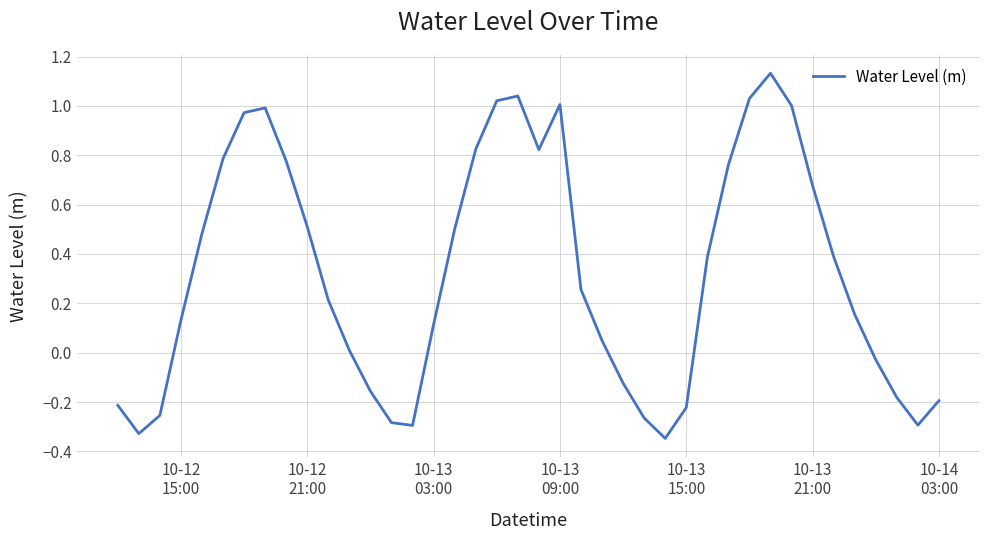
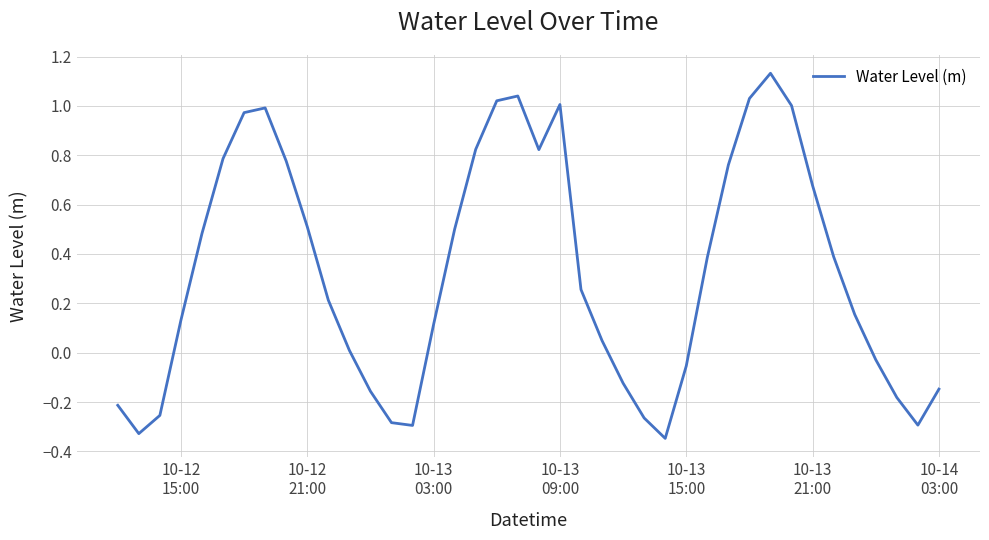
10-13 15:00: -0.22 -> -0.05
10-14 03:00: -0.19 -> -0.15
